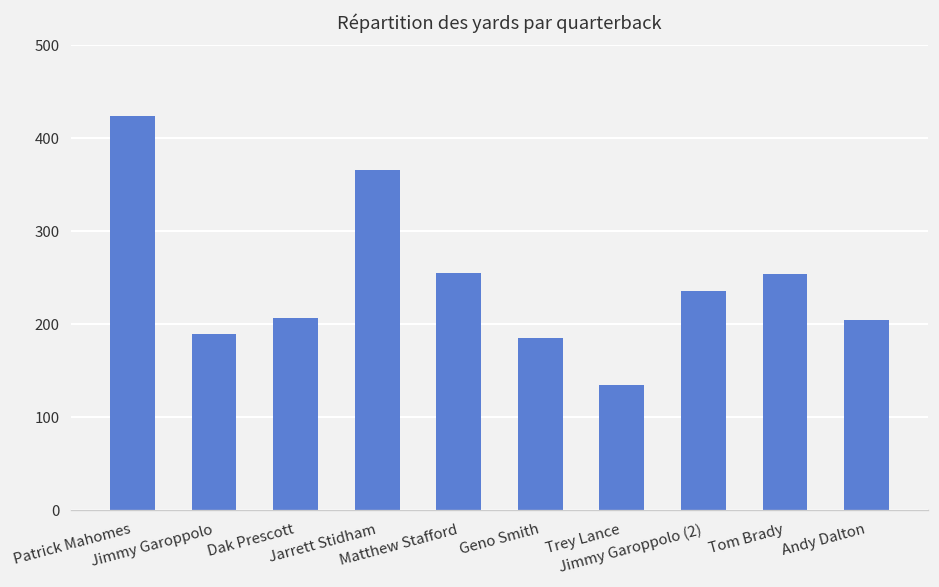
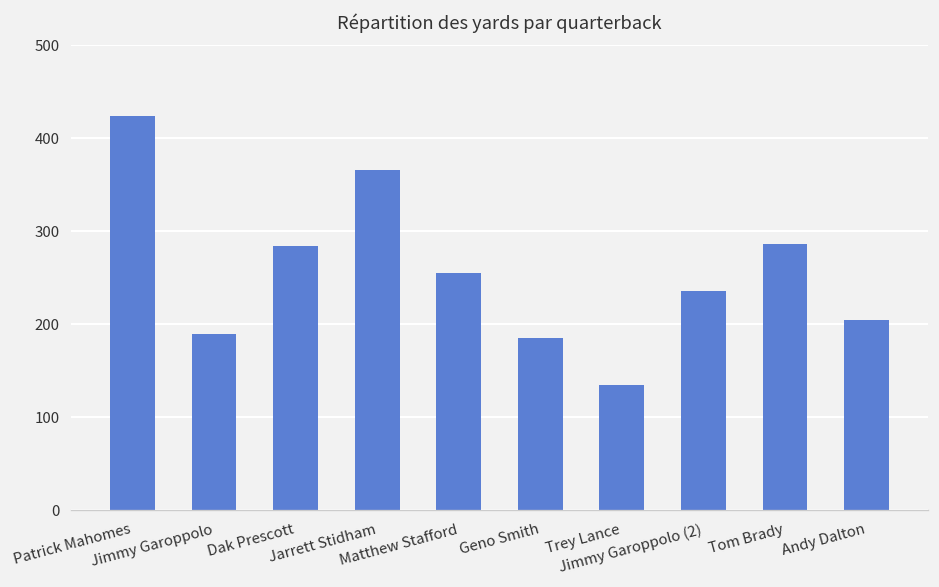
Dak Prescott: 210 -> 280
Tom Brady: 250 -> 290
